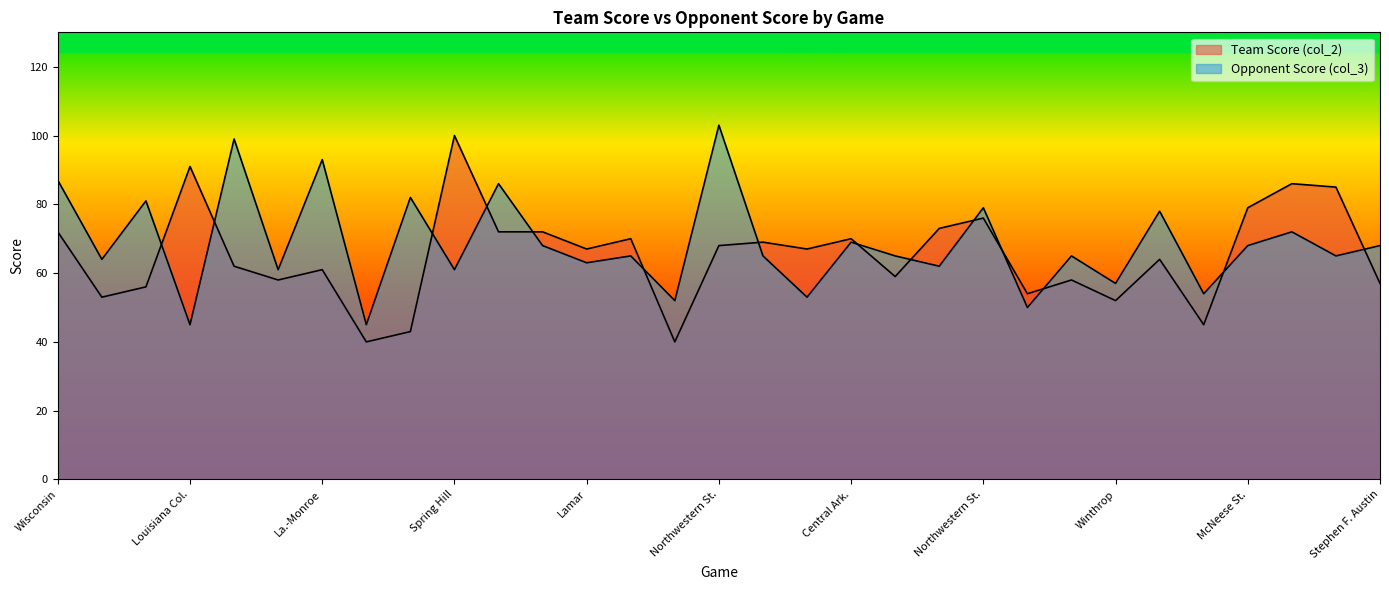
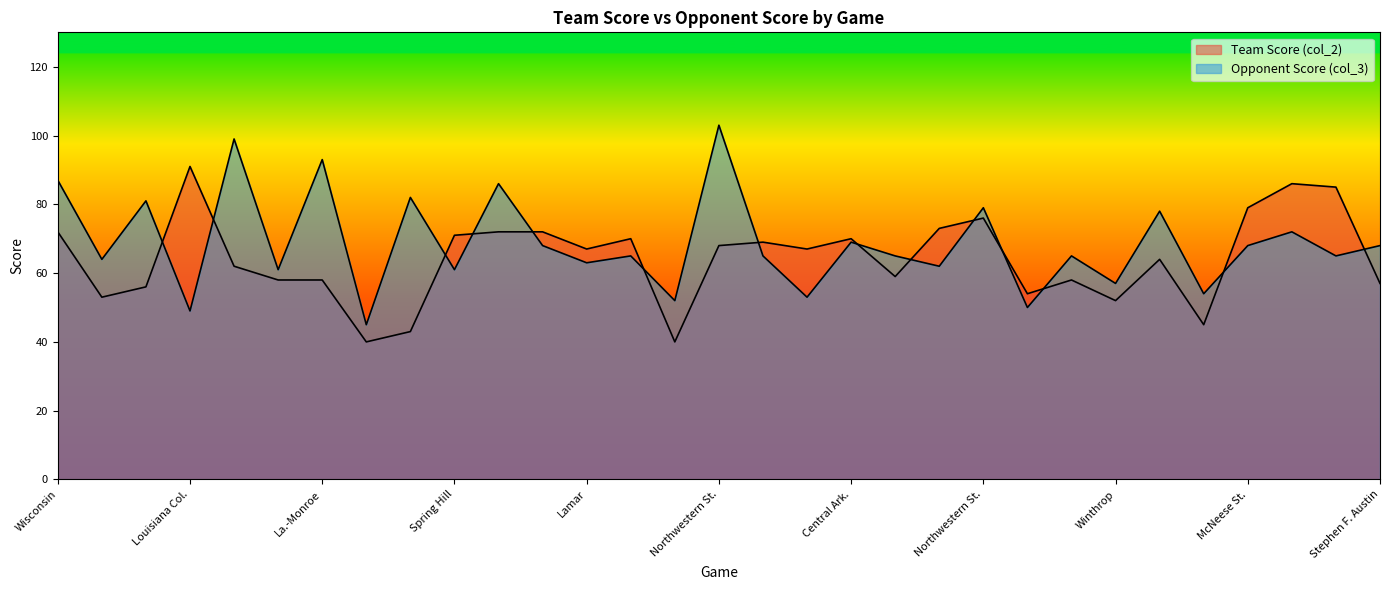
Opponent Score (col_3), Louisiana Col.: 45 -> 49
Team Score (col_2), La.-Monroe: 61 -> 58
Team Score (col_2), Spring Hill: 100 -> 71
